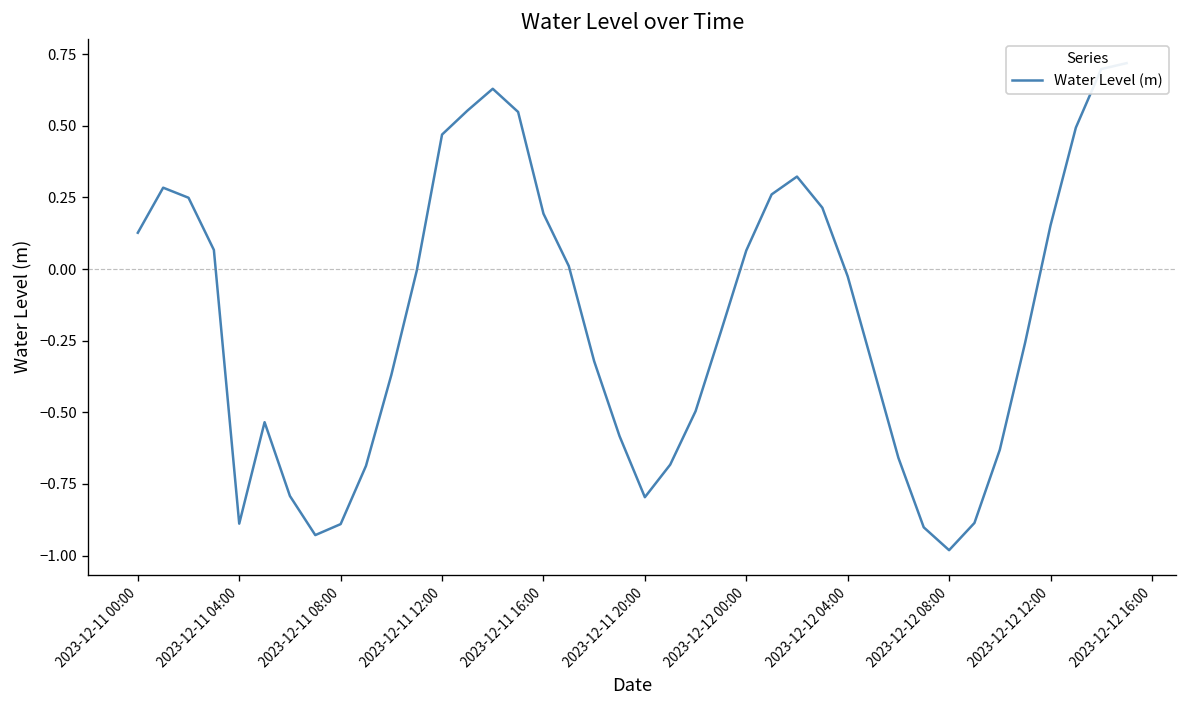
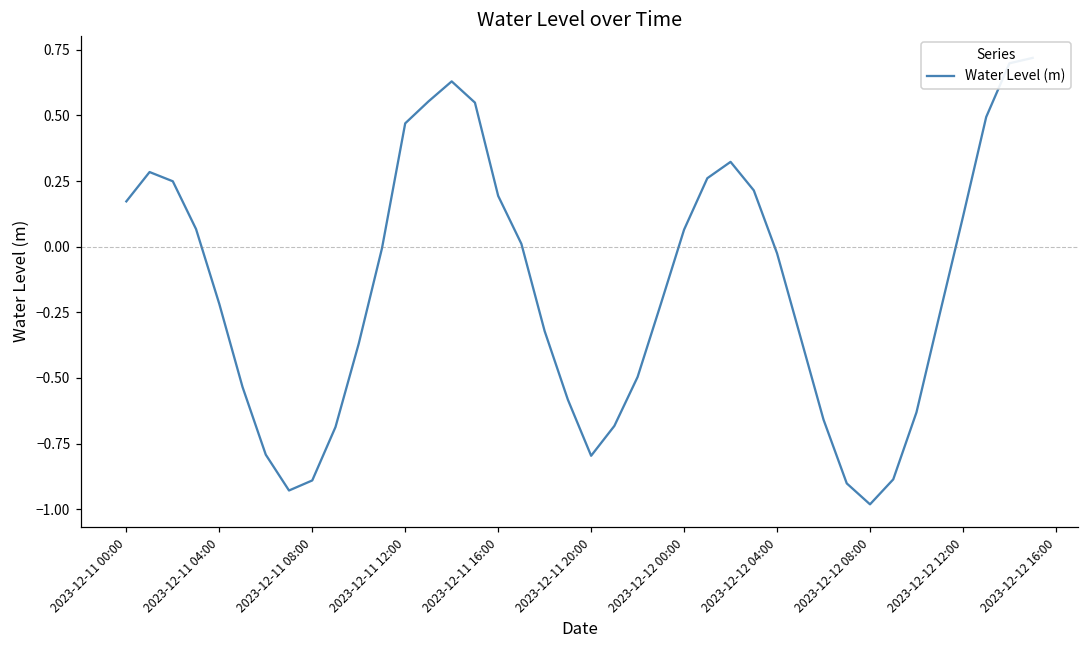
2023-12-11 00:00: 0.13 -> 0.17
2023-12-11 04:00: -0.89 -> -0.22
2023-12-12 12:00: 0.15 -> 0.11
